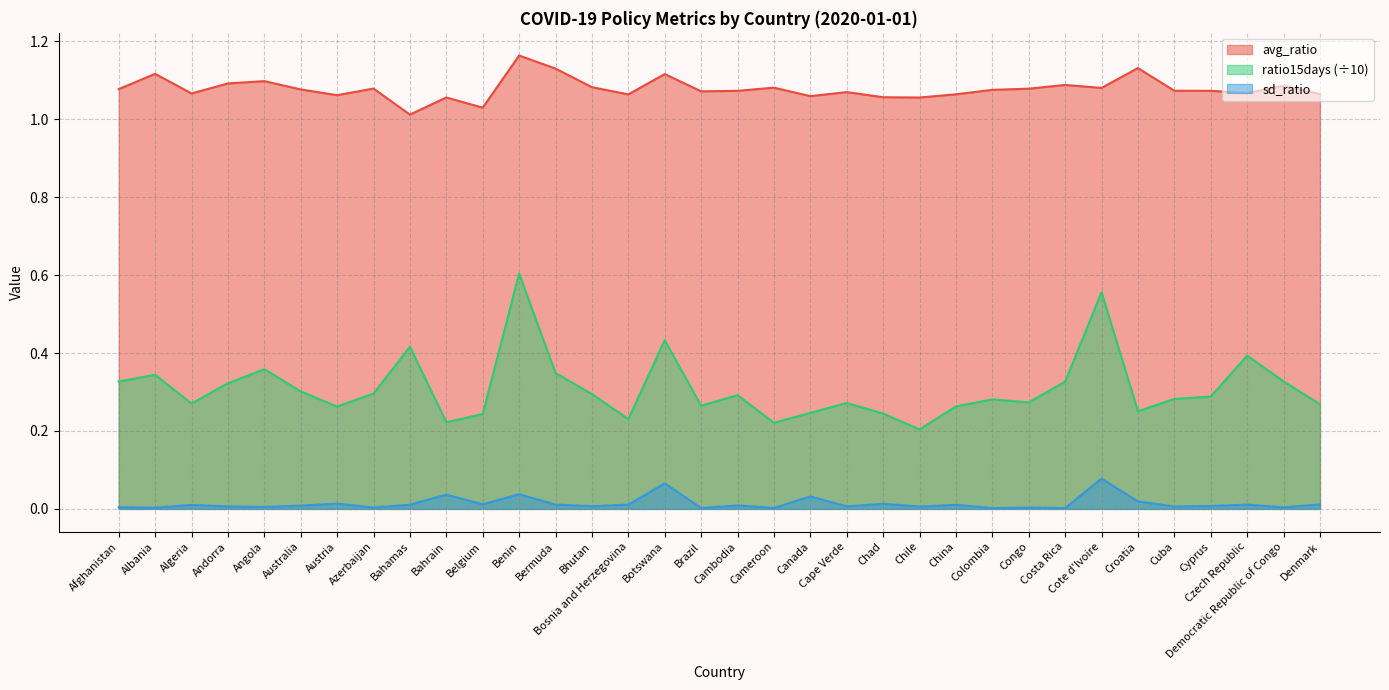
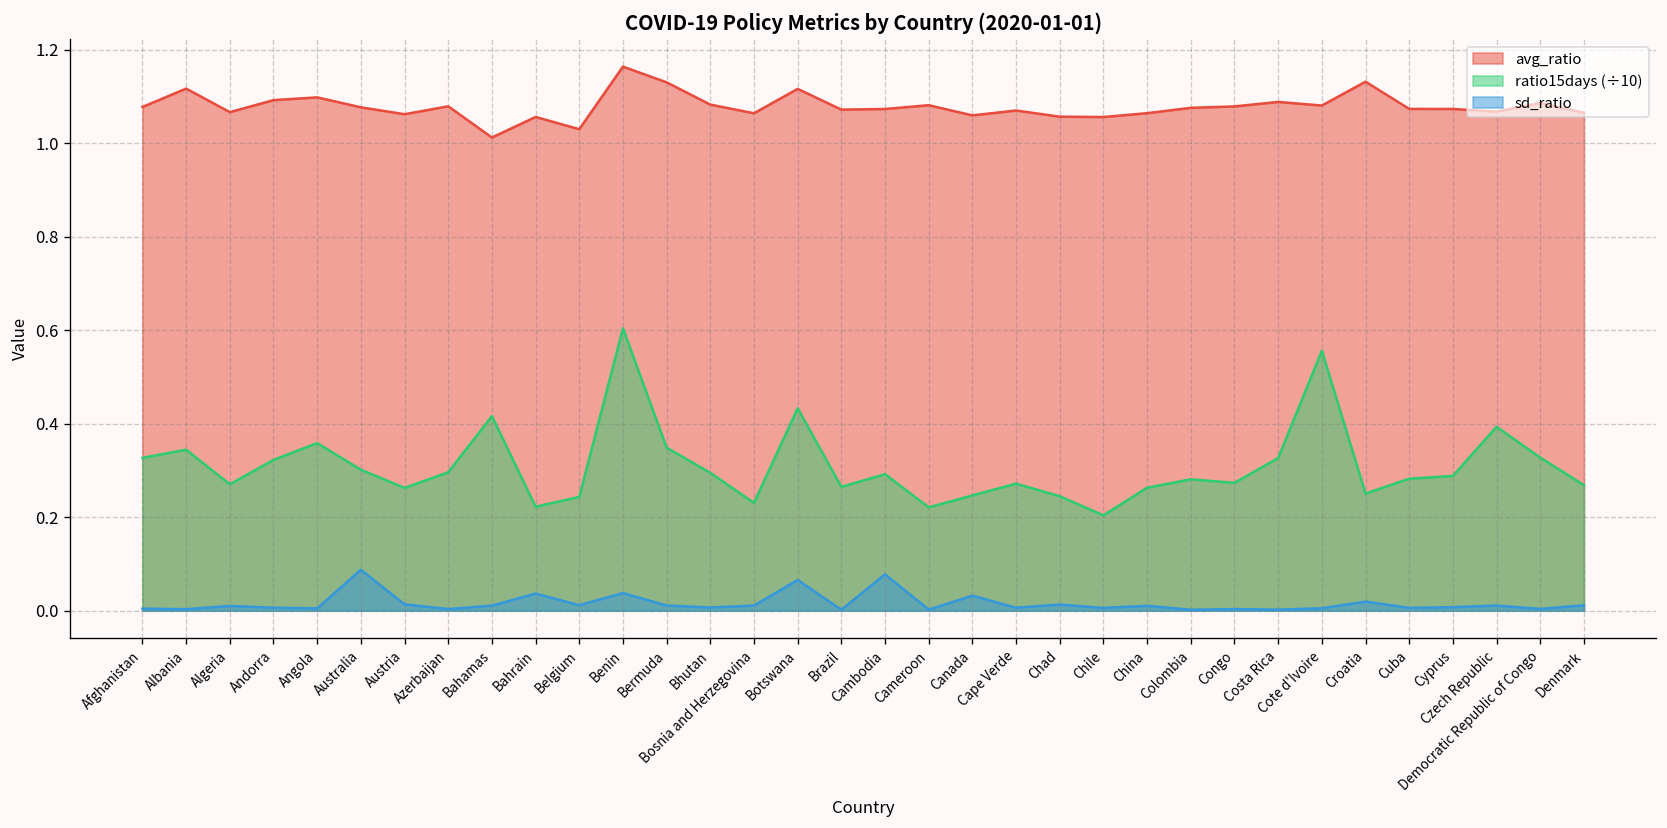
sd_ratio, Australia: 0.01 -> 0.09
sd_ratio, Cambodia: 0.01 -> 0.08
sd_ratio, Cote d'Ivoire: 0.08 -> 0.01
